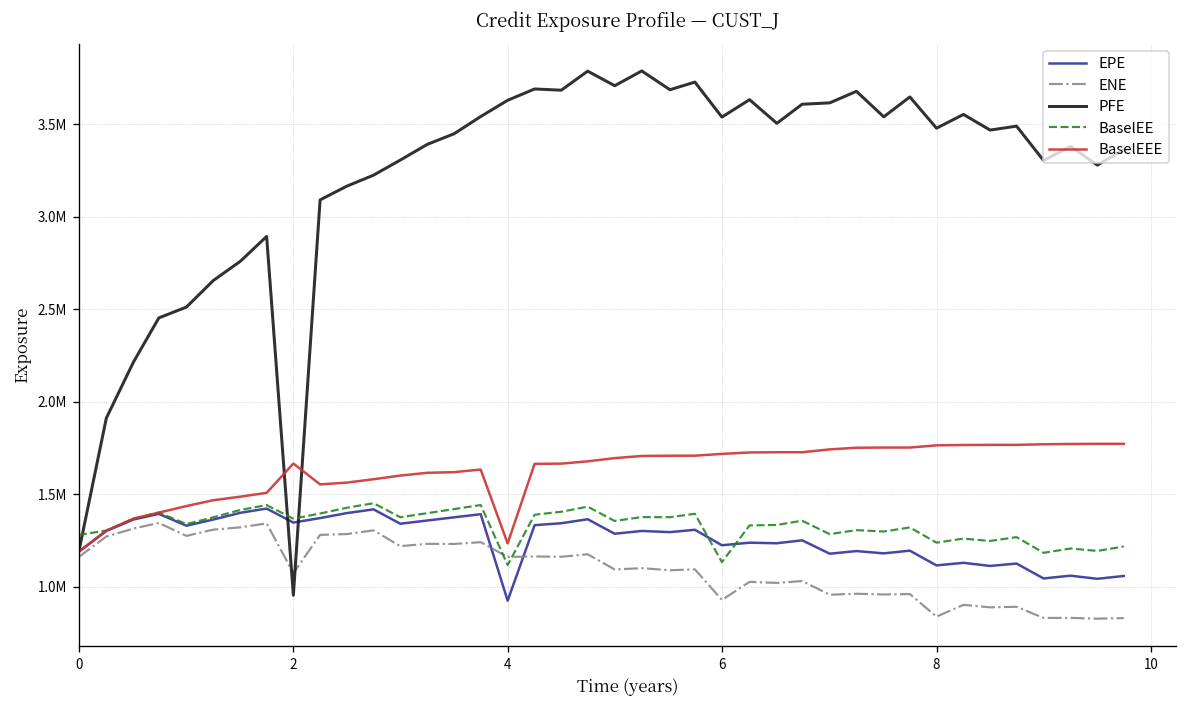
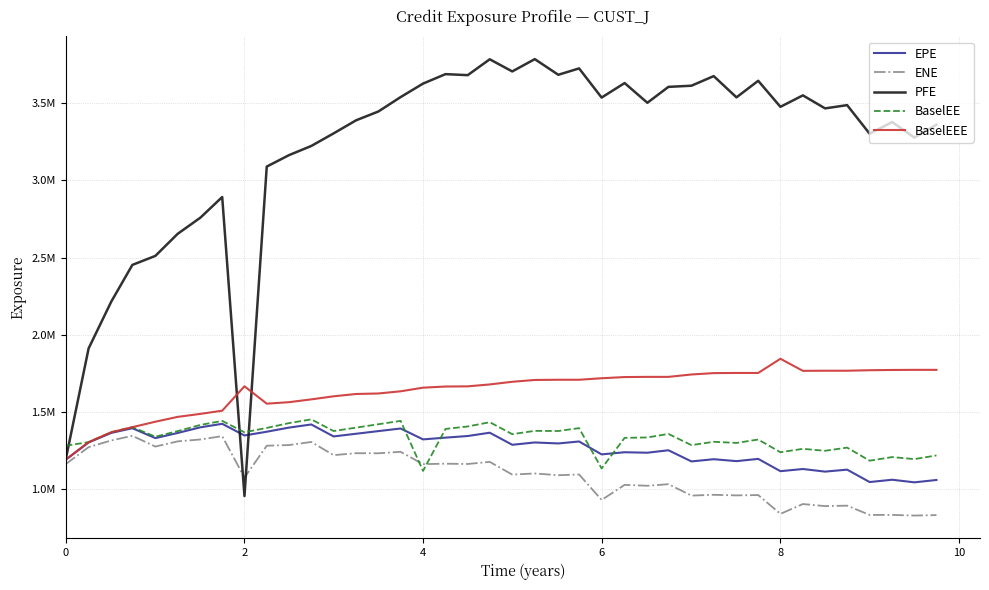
EPE, 4: 930000 -> 1320000
BaselEEE, 4: 1240000 -> 1660000
BaselEEE, 8: 1760000 -> 1840000
